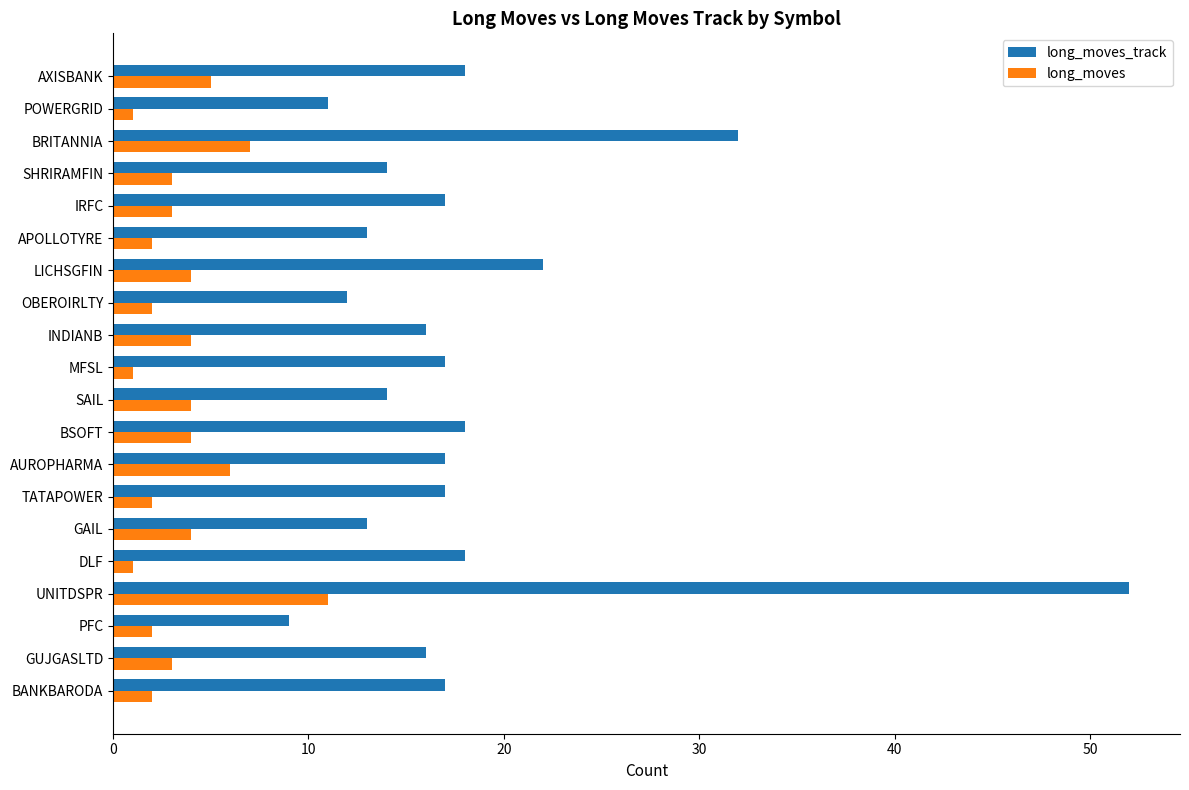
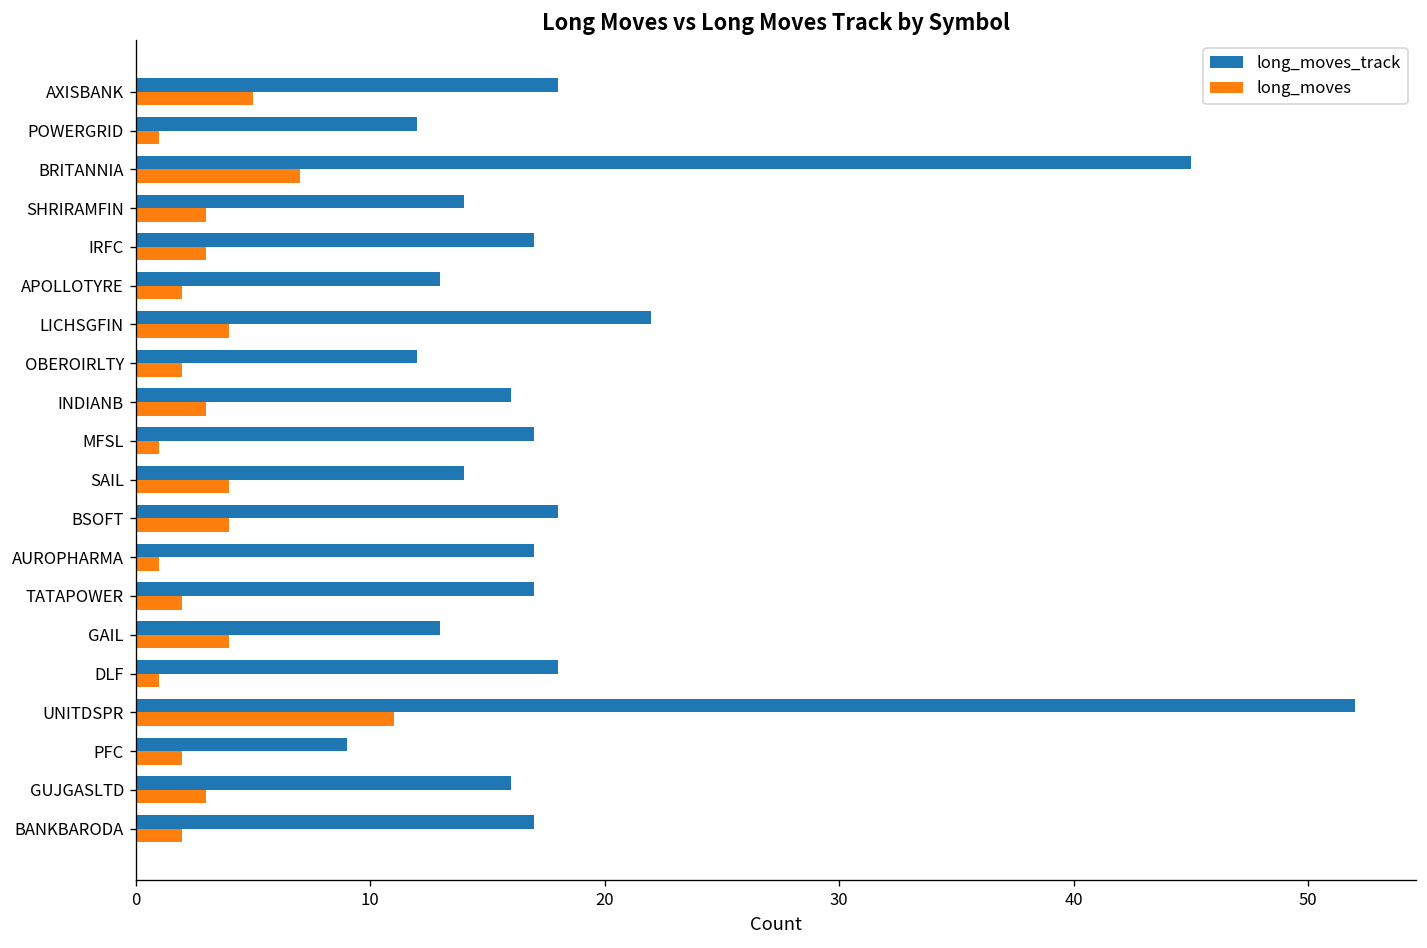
long_moves_track, POWERGRID: 11 -> 12
long_moves_track, BRITANNIA: 32 -> 45
long_moves, INDIANB: 4 -> 3
long_moves, AUROPHARMA: 6 -> 1
